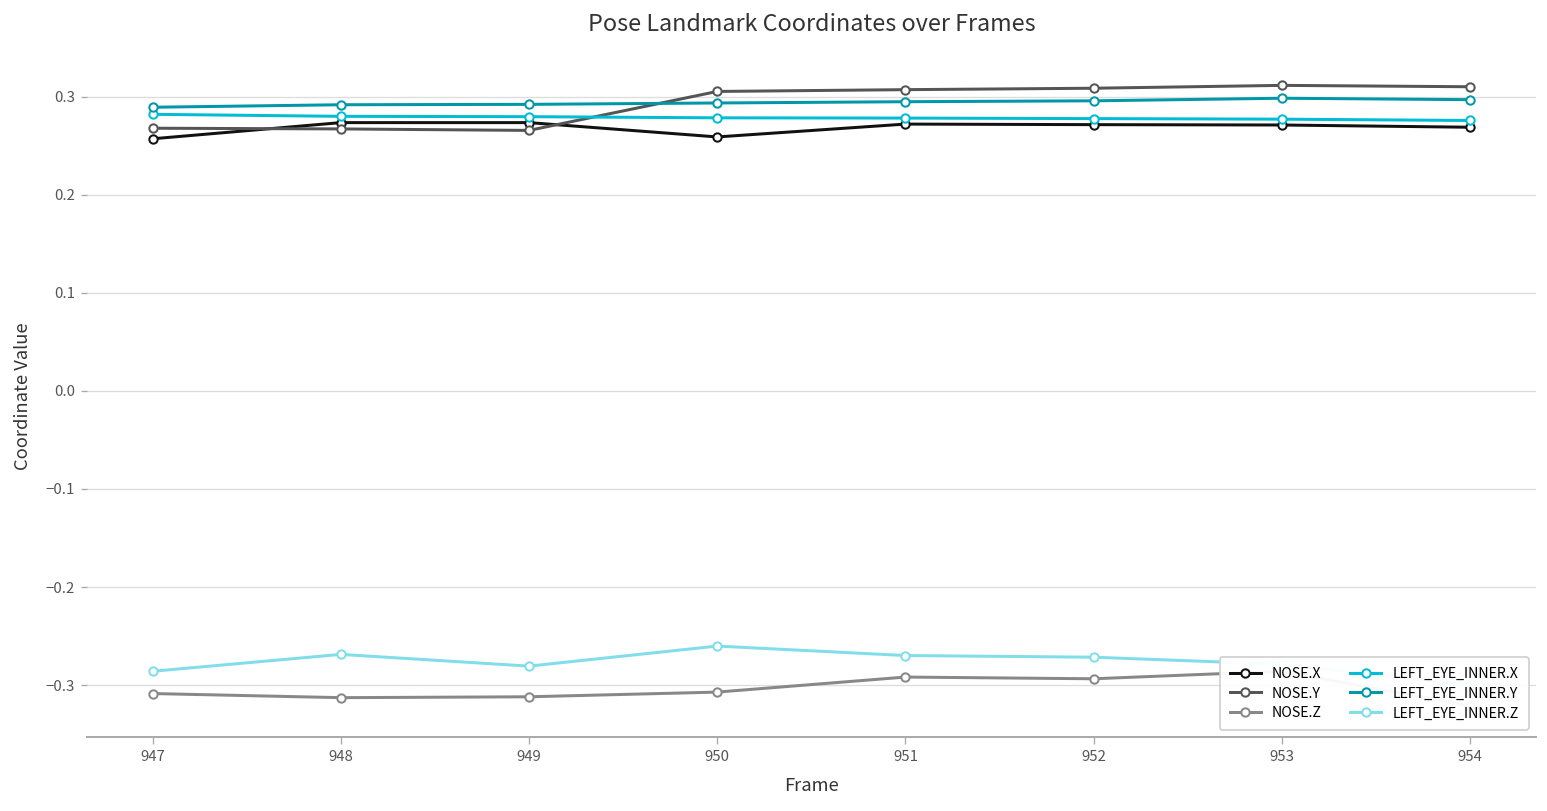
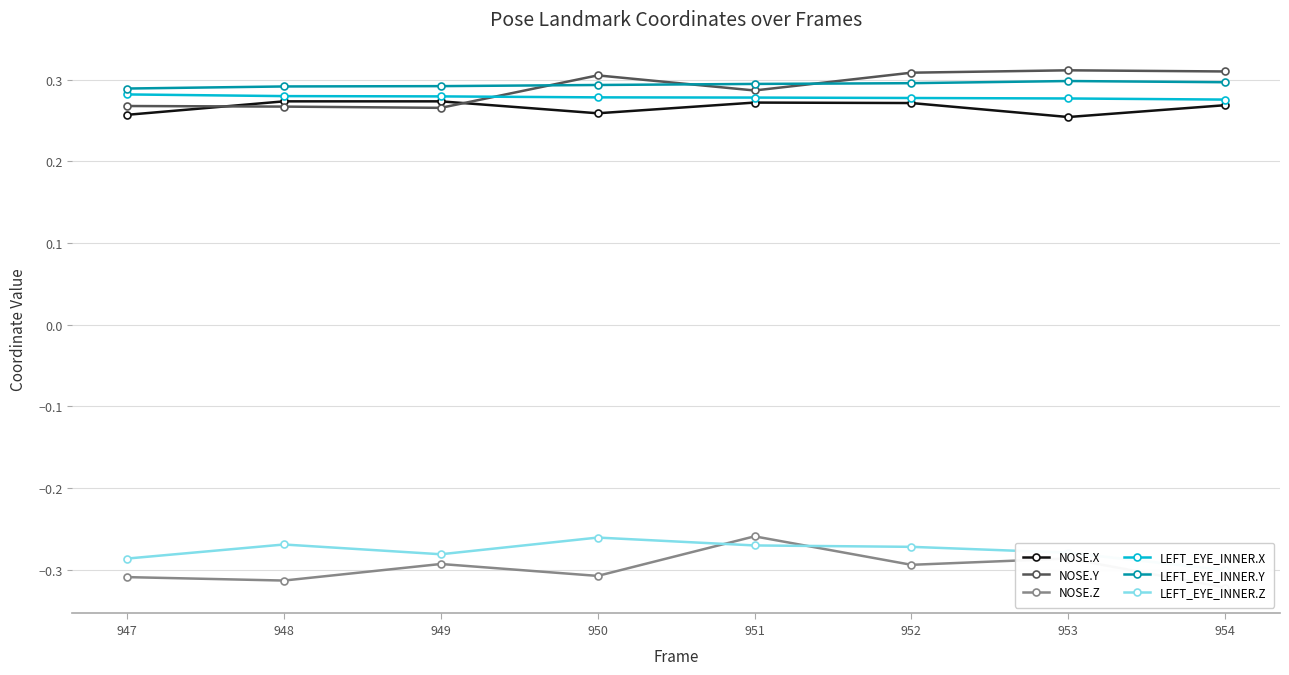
NOSE.Z, 949: -0.31 -> -0.29
NOSE.Y, 951: 0.31 -> 0.29
NOSE.Z, 951: -0.29 -> -0.26
NOSE.X, 953: 0.27 -> 0.25
